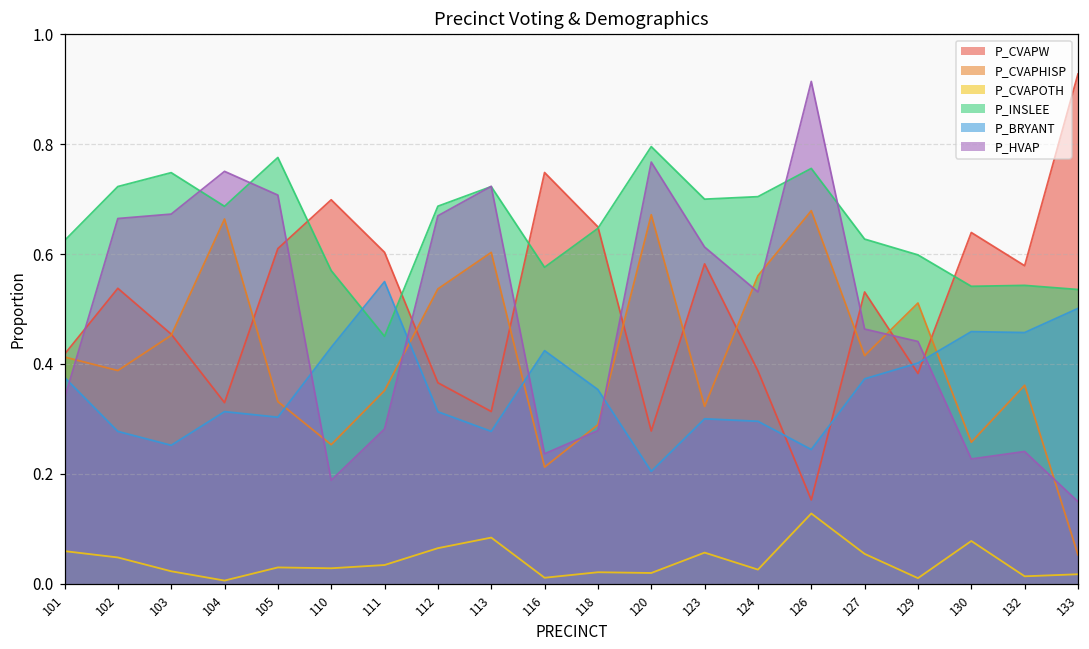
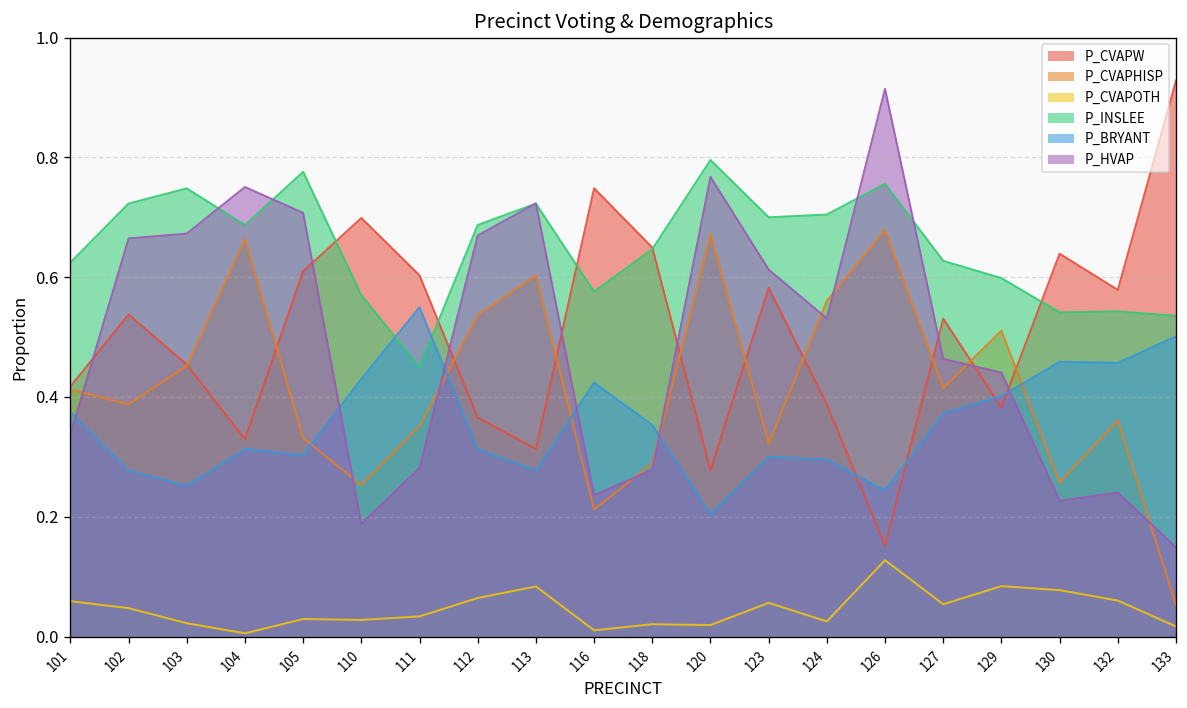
P_CVAPOTH, 129: 0.01 -> 0.08
P_CVAPOTH, 132: 0.01 -> 0.06
